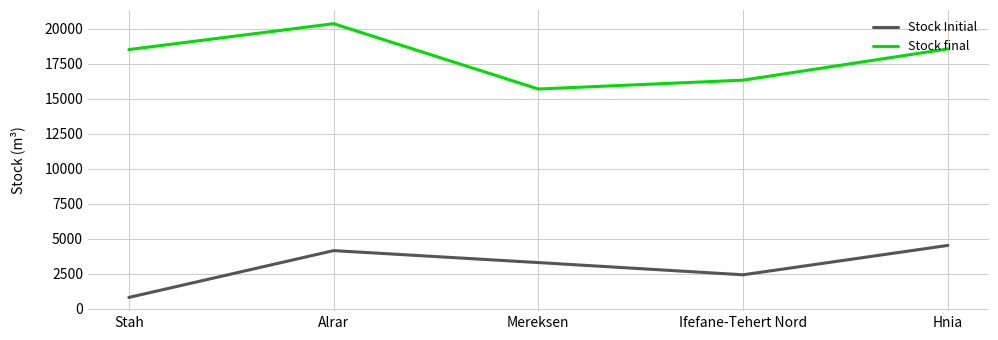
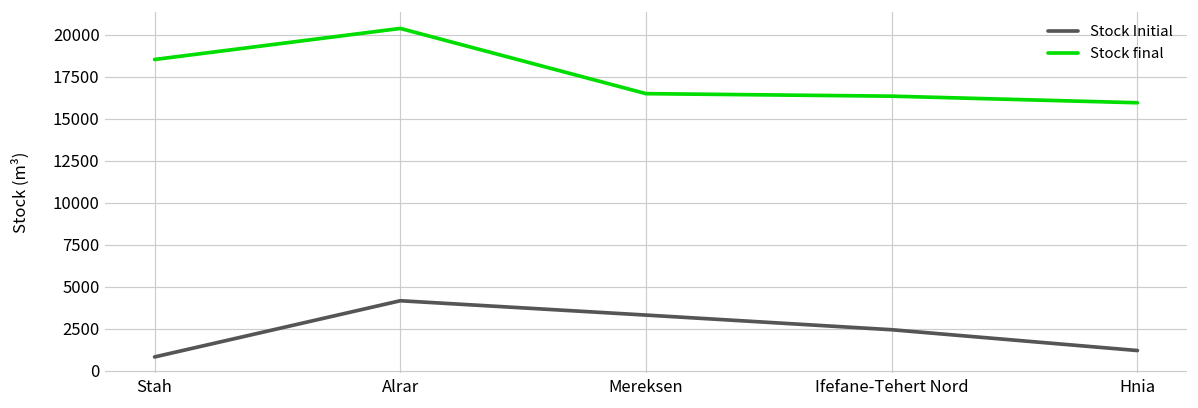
Stock final, Mereksen: 15700 -> 16500
Stock Initial, Hnia: 4500 -> 1200
Stock final, Hnia: 18600 -> 15900
